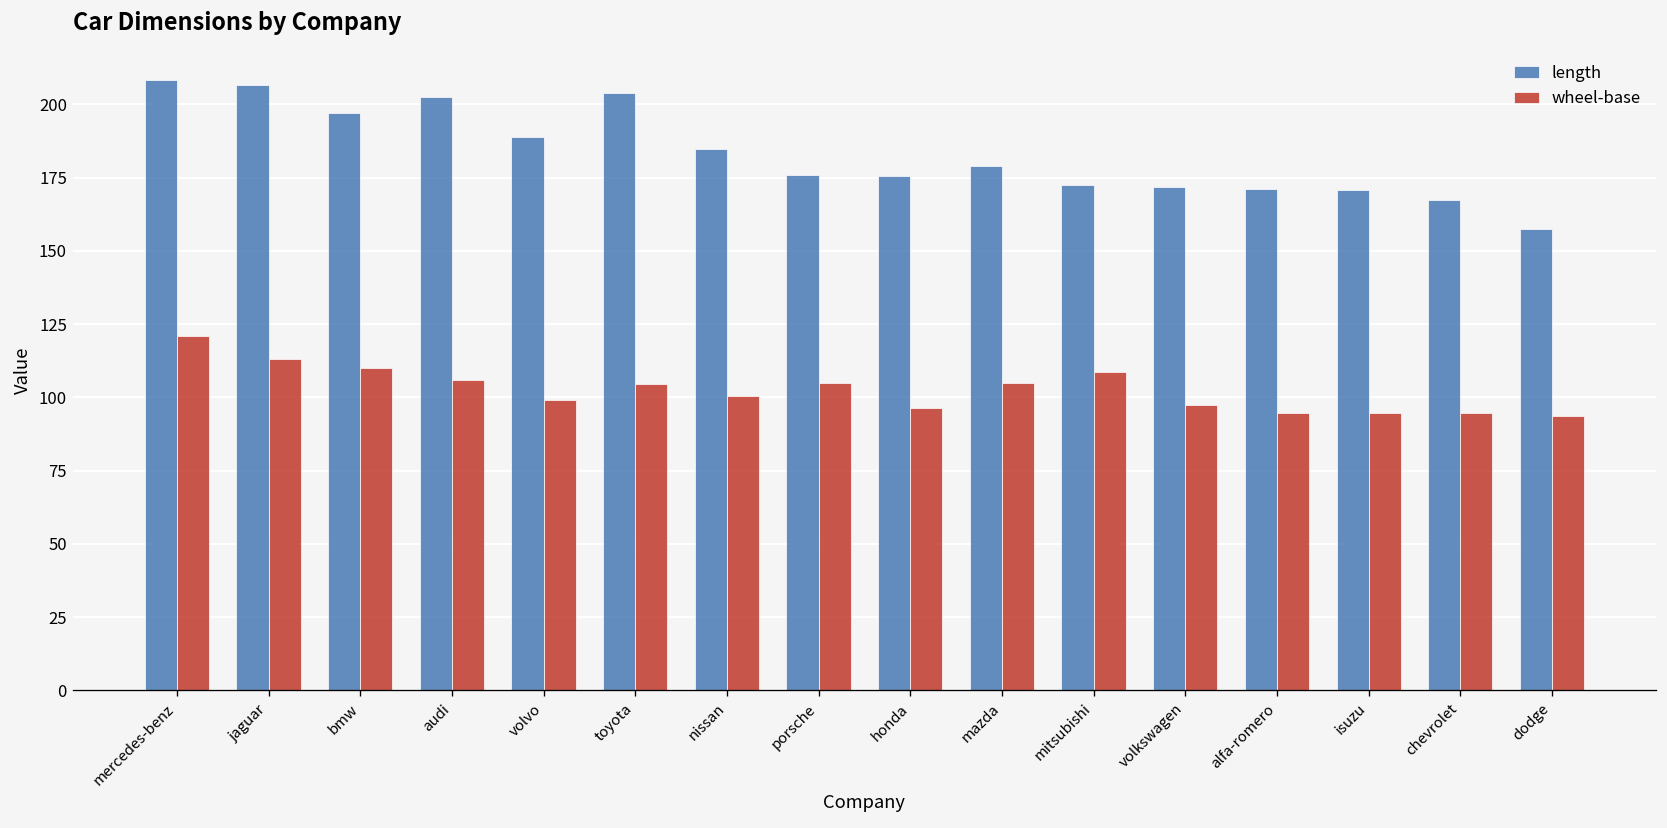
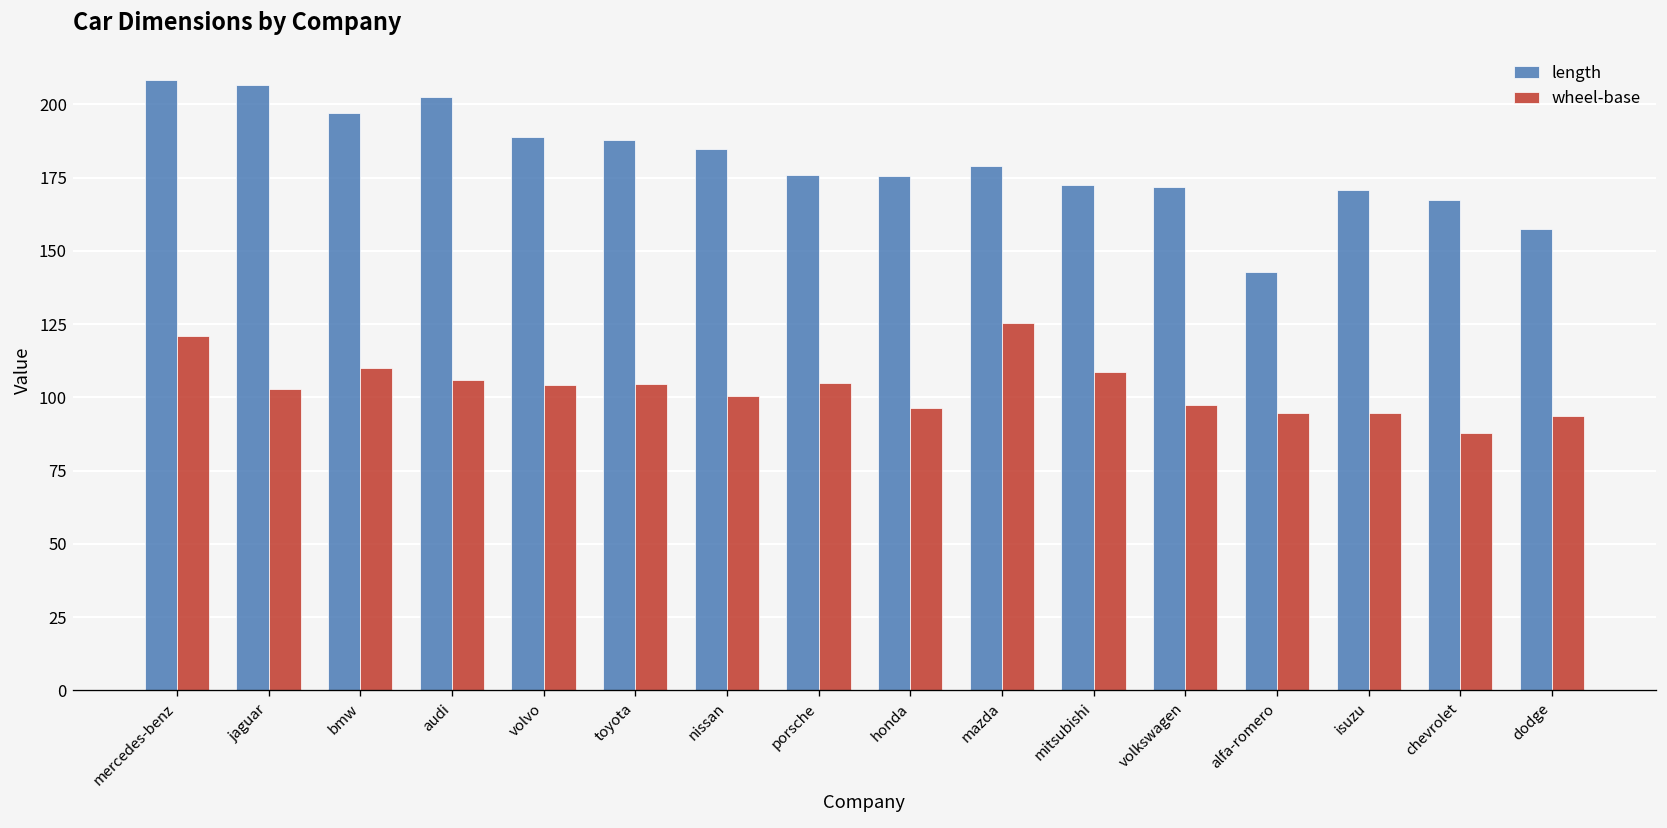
wheel-base, jaguar: 113 -> 103
wheel-base, volvo: 99 -> 104
length, toyota: 204 -> 188
wheel-base, mazda: 105 -> 126
length, alfa-romero: 171 -> 143
wheel-base, chevrolet: 95 -> 88
